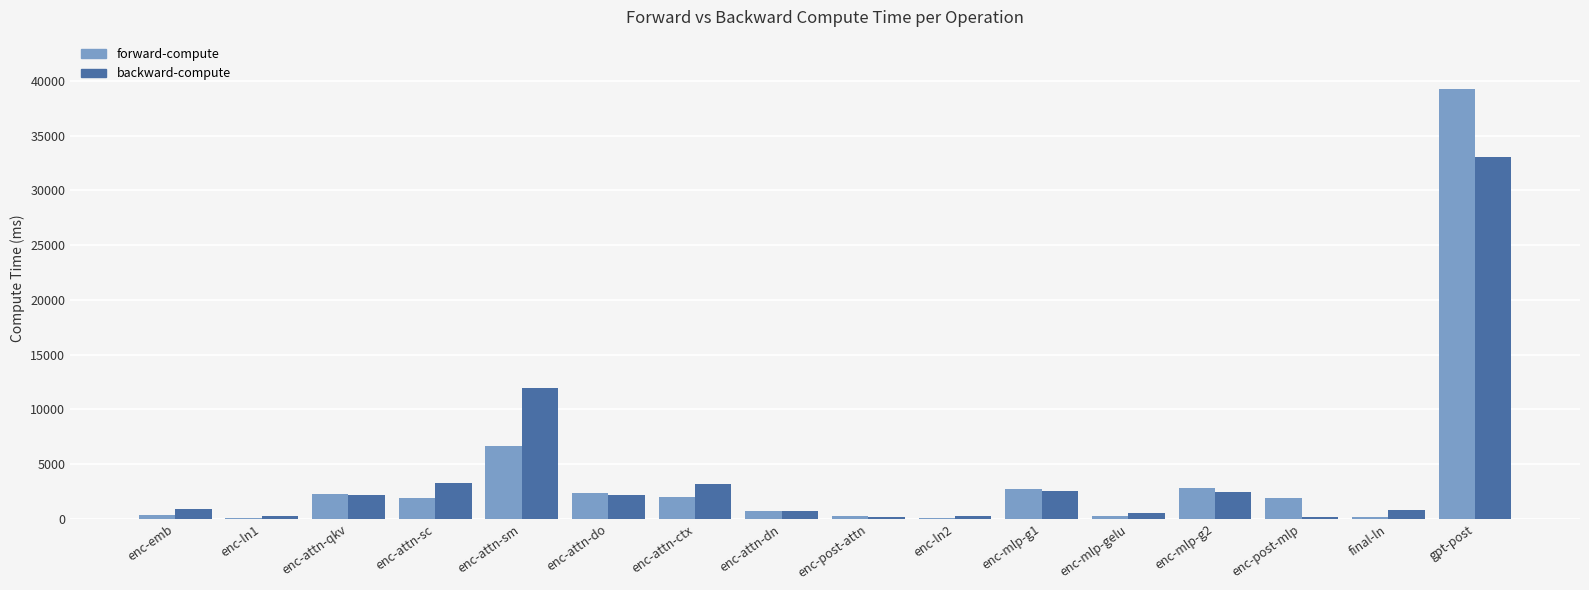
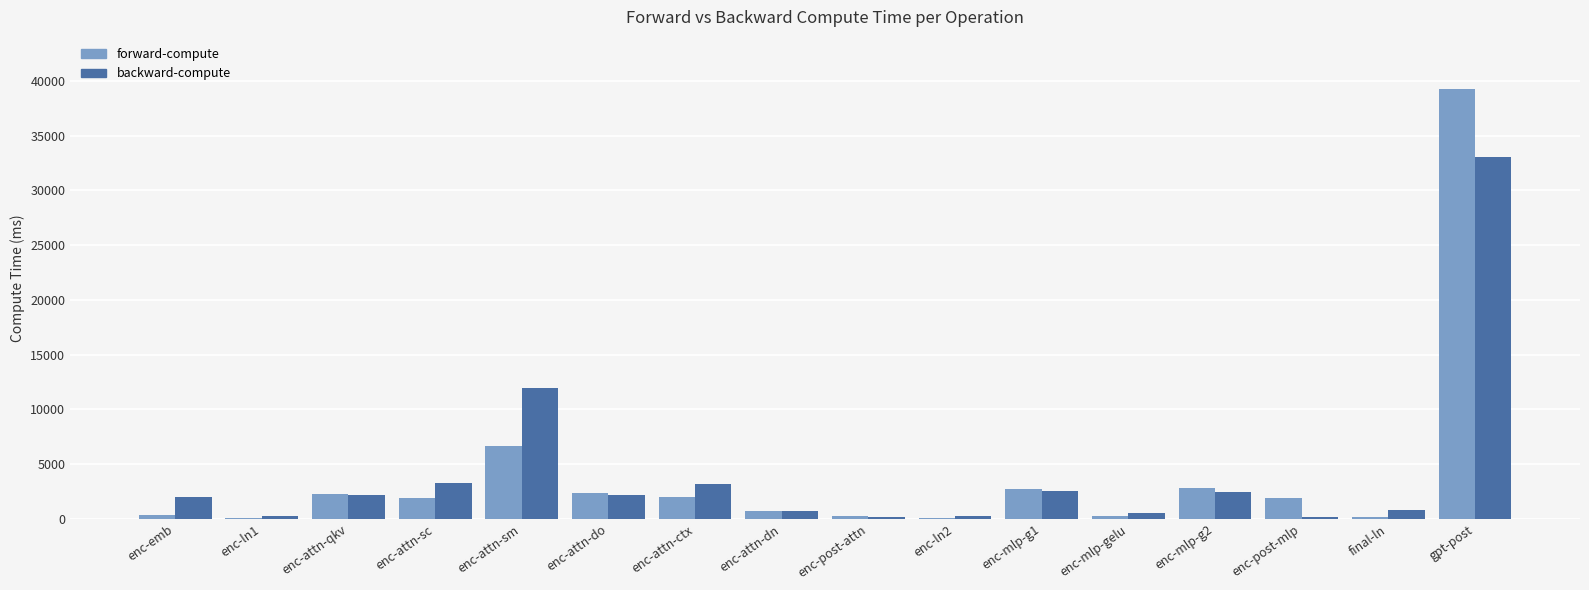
backward-compute, enc-emb: 900 -> 2000
